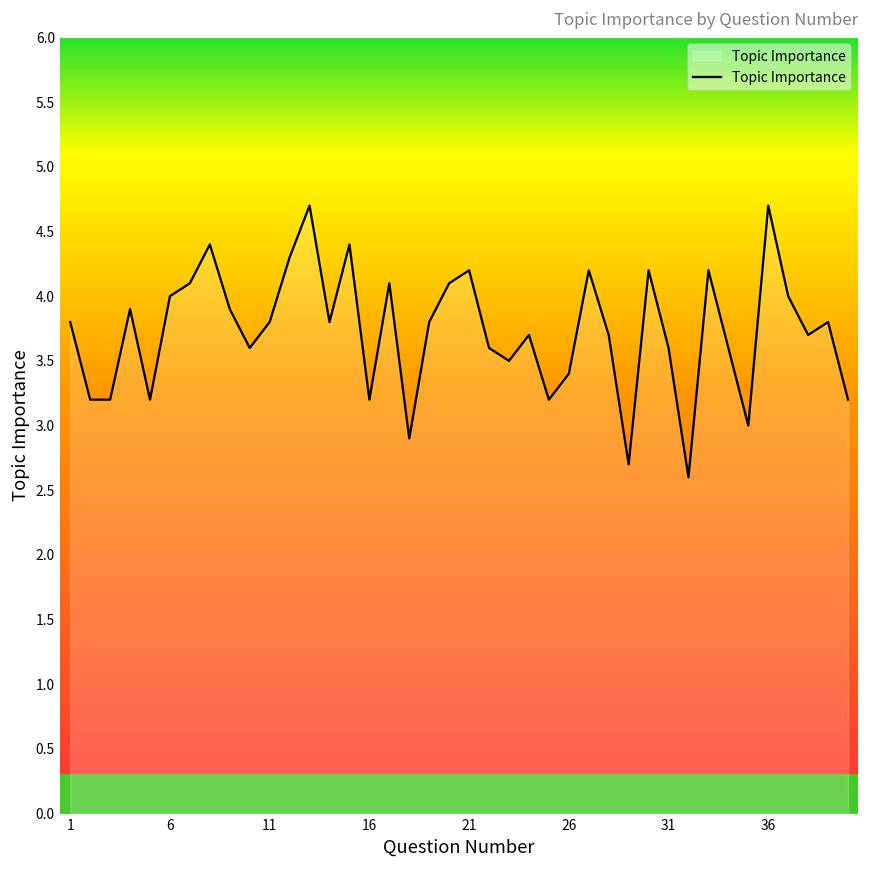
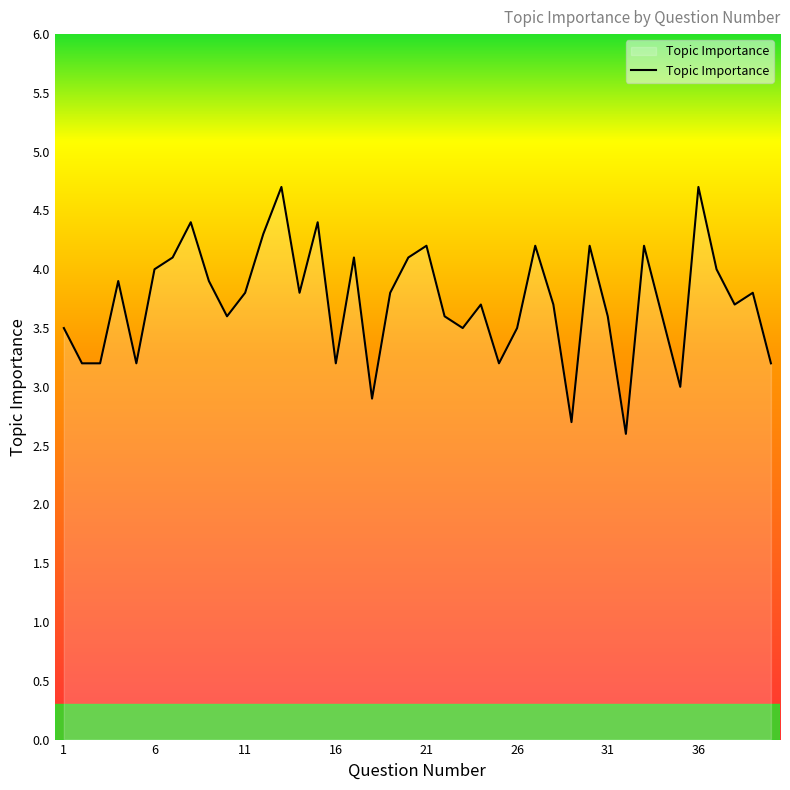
1: 3.8 -> 3.5
26: 3.4 -> 3.5
